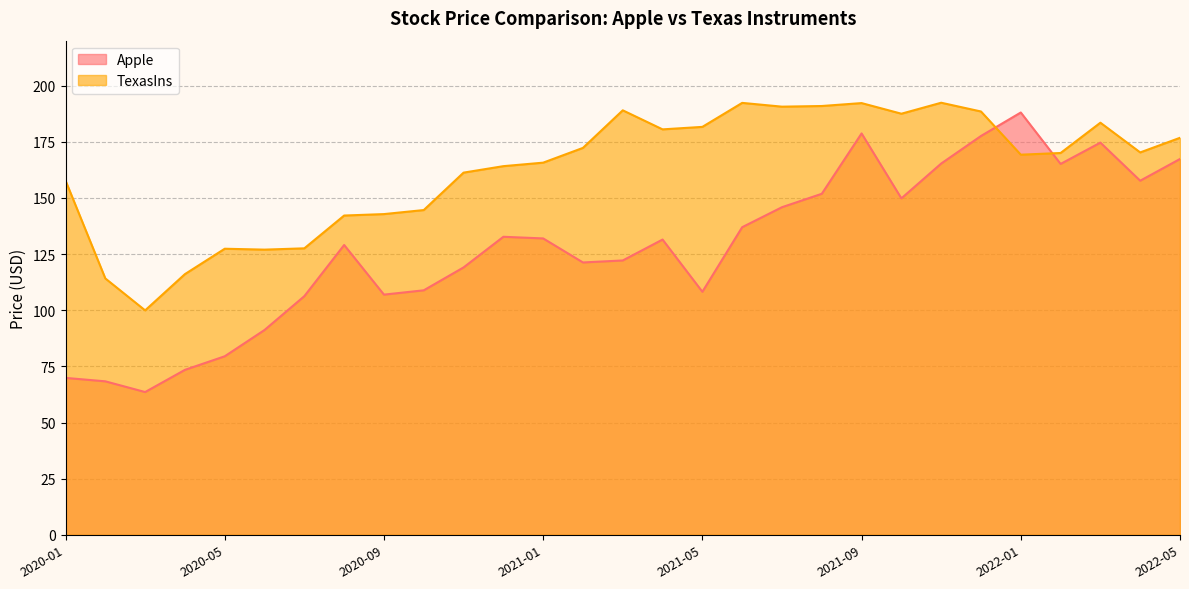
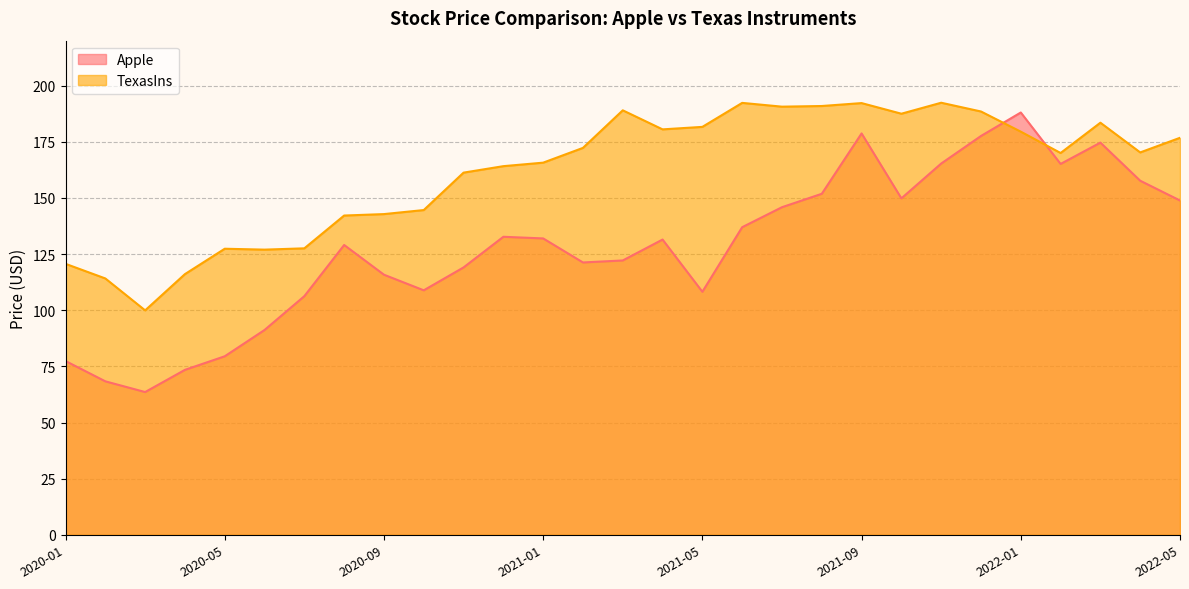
Apple, 2020-01: 70 -> 77
TexasIns, 2020-01: 158 -> 121
Apple, 2020-09: 107 -> 116
TexasIns, 2022-01: 169 -> 179
Apple, 2022-05: 167 -> 149
